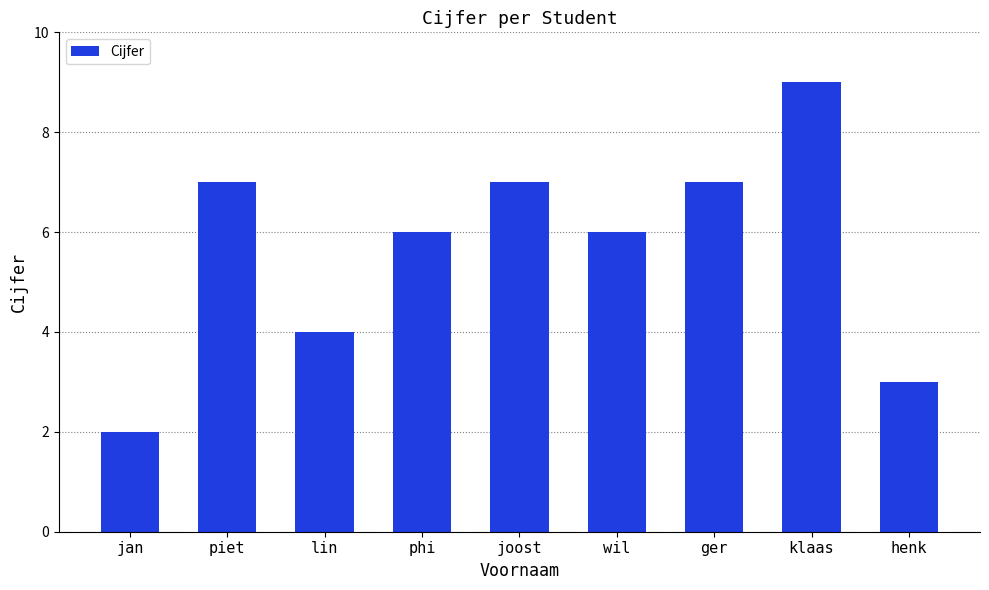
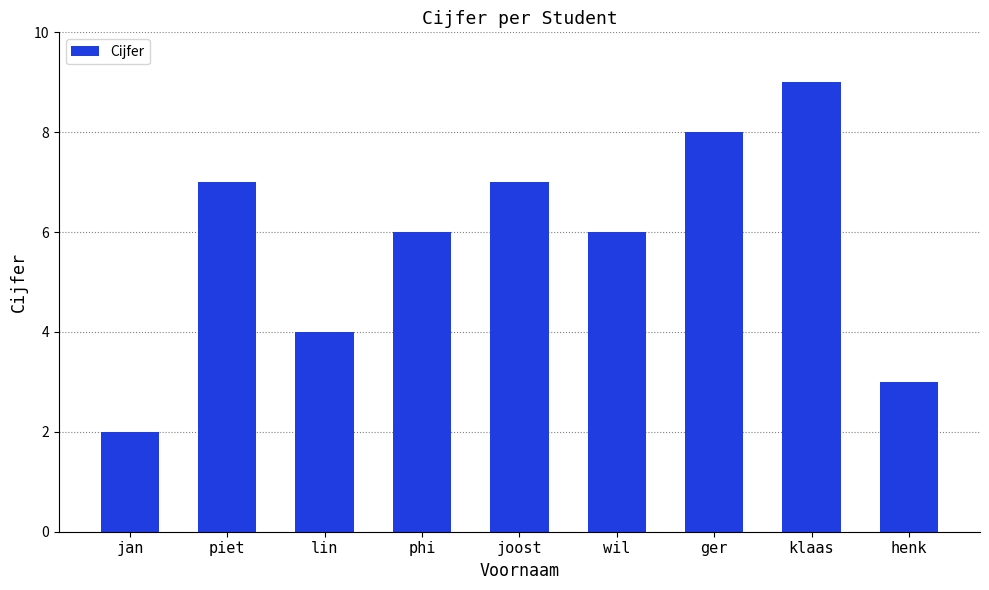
ger: 7 -> 8
